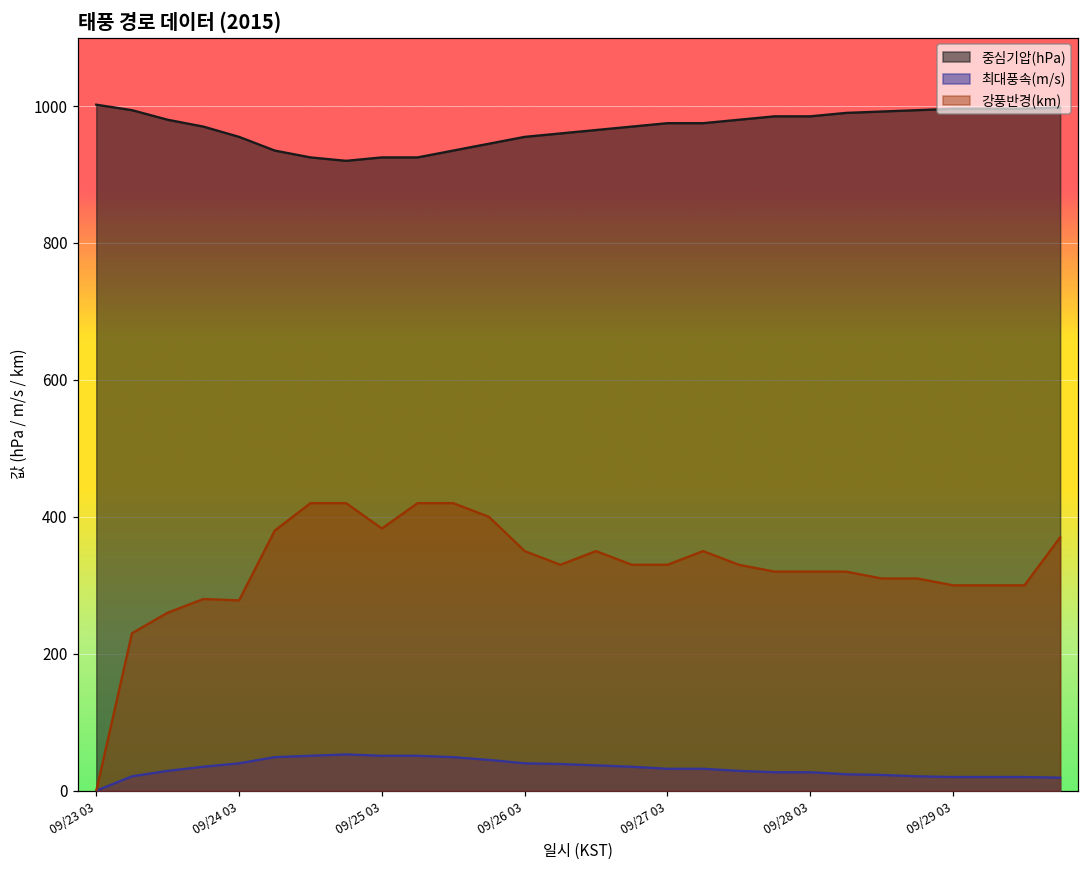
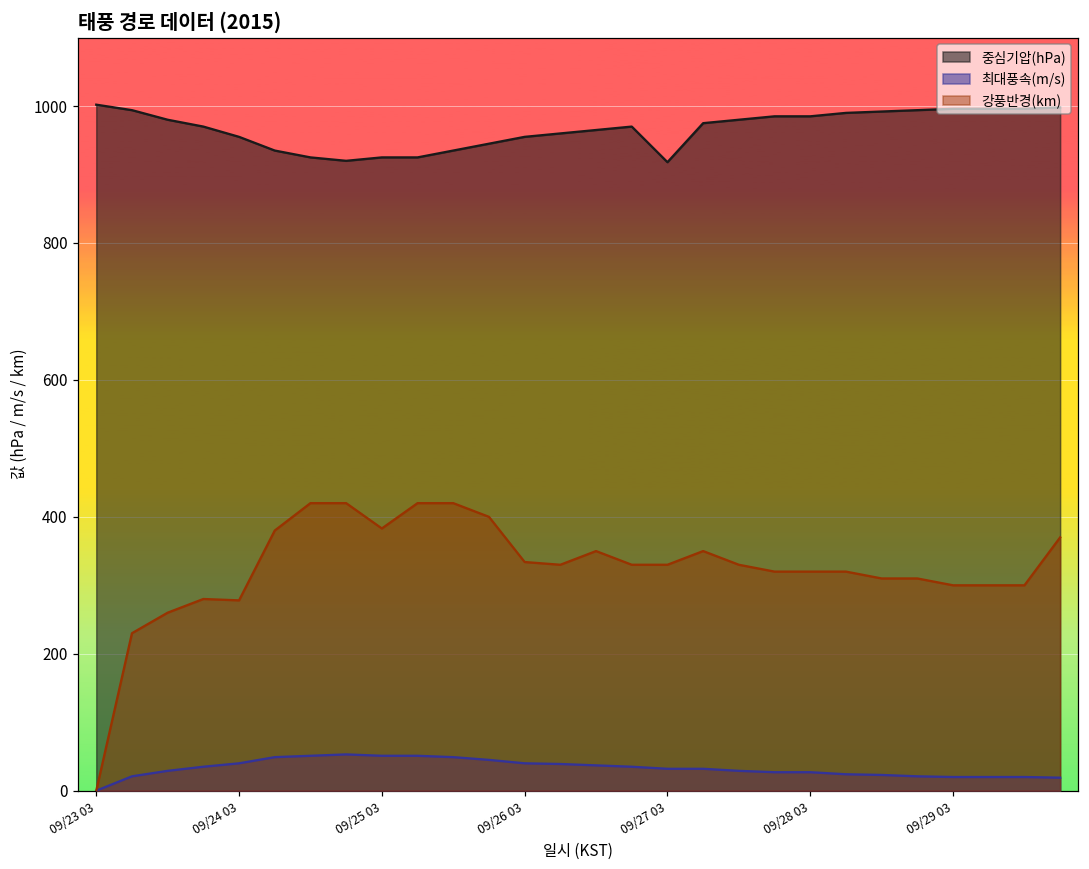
강풍반경(km), 09/26 03: 350 -> 330
중심기압(hPa), 09/27 03: 980 -> 920
